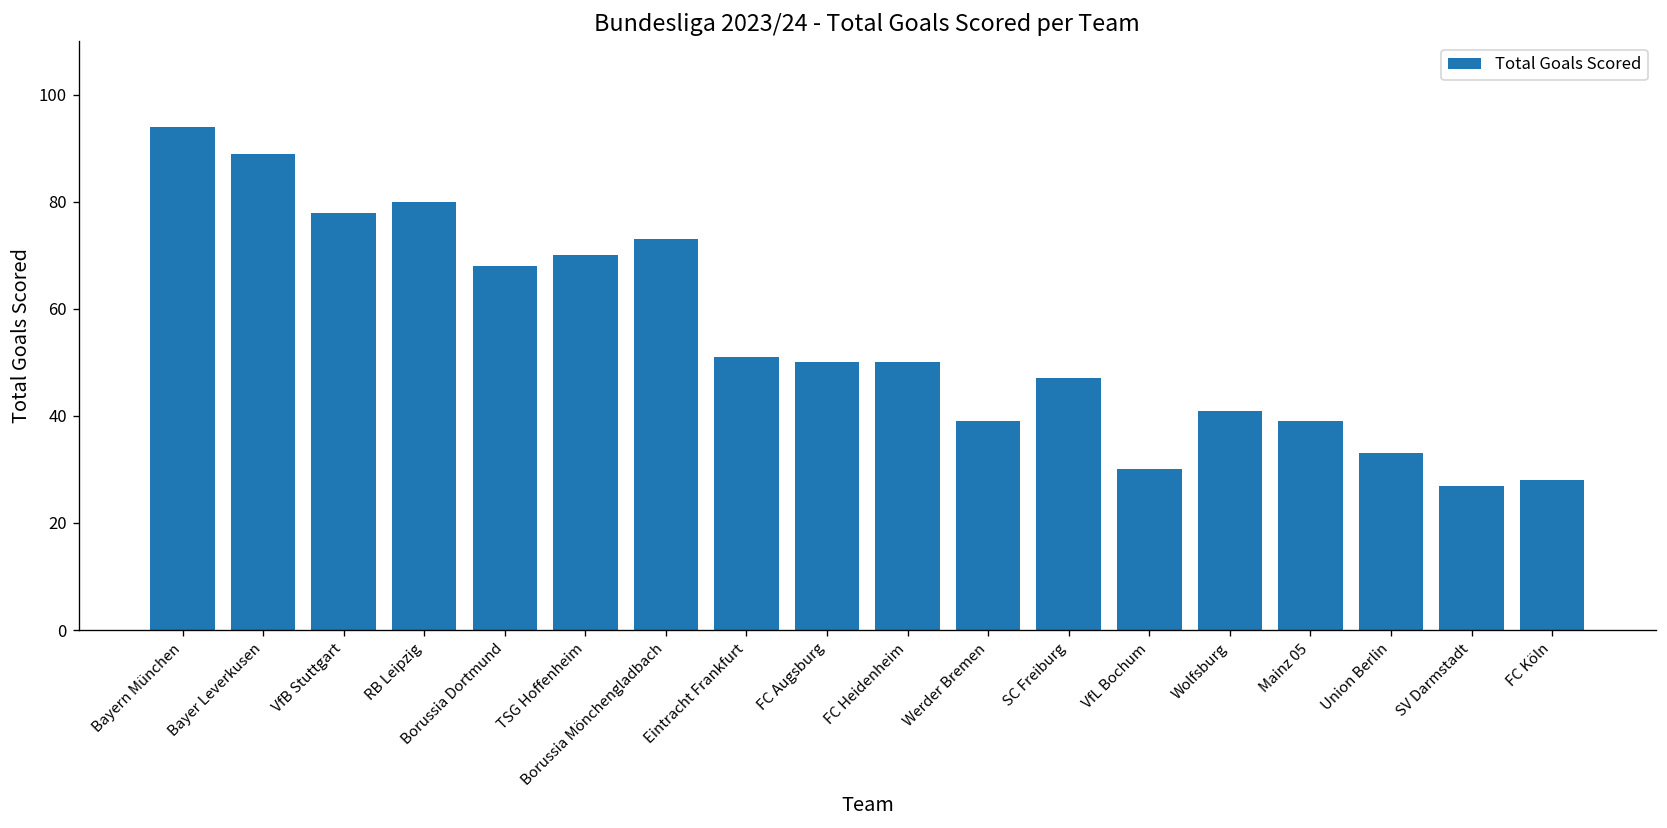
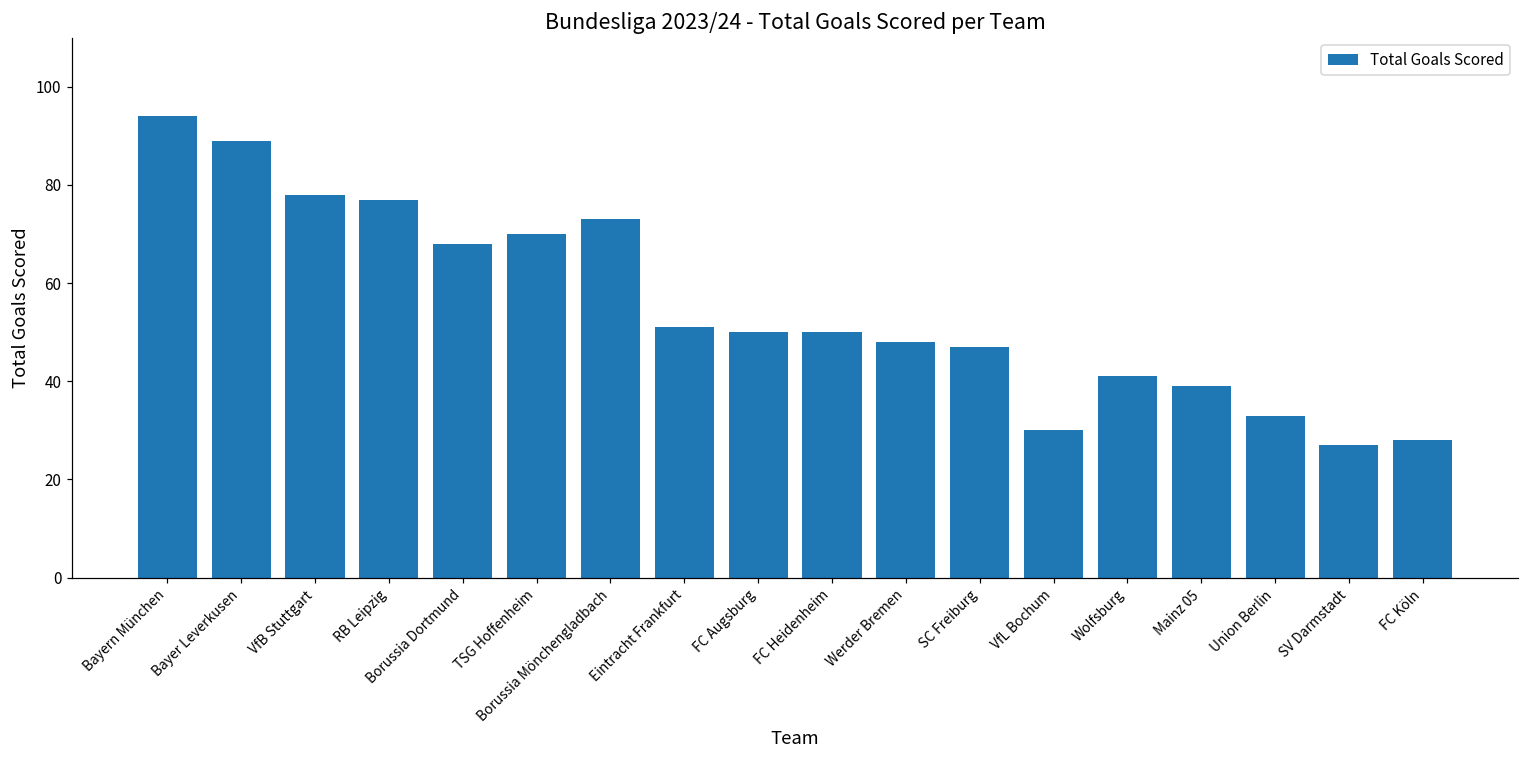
RB Leipzig: 80 -> 77
Werder Bremen: 39 -> 48
